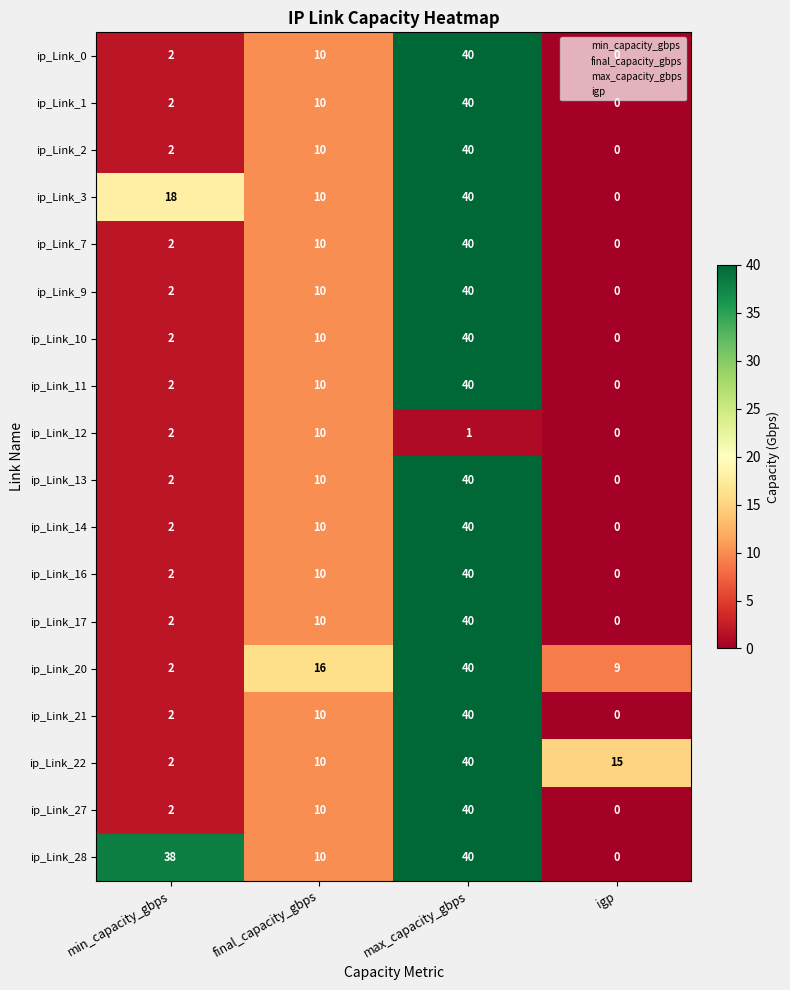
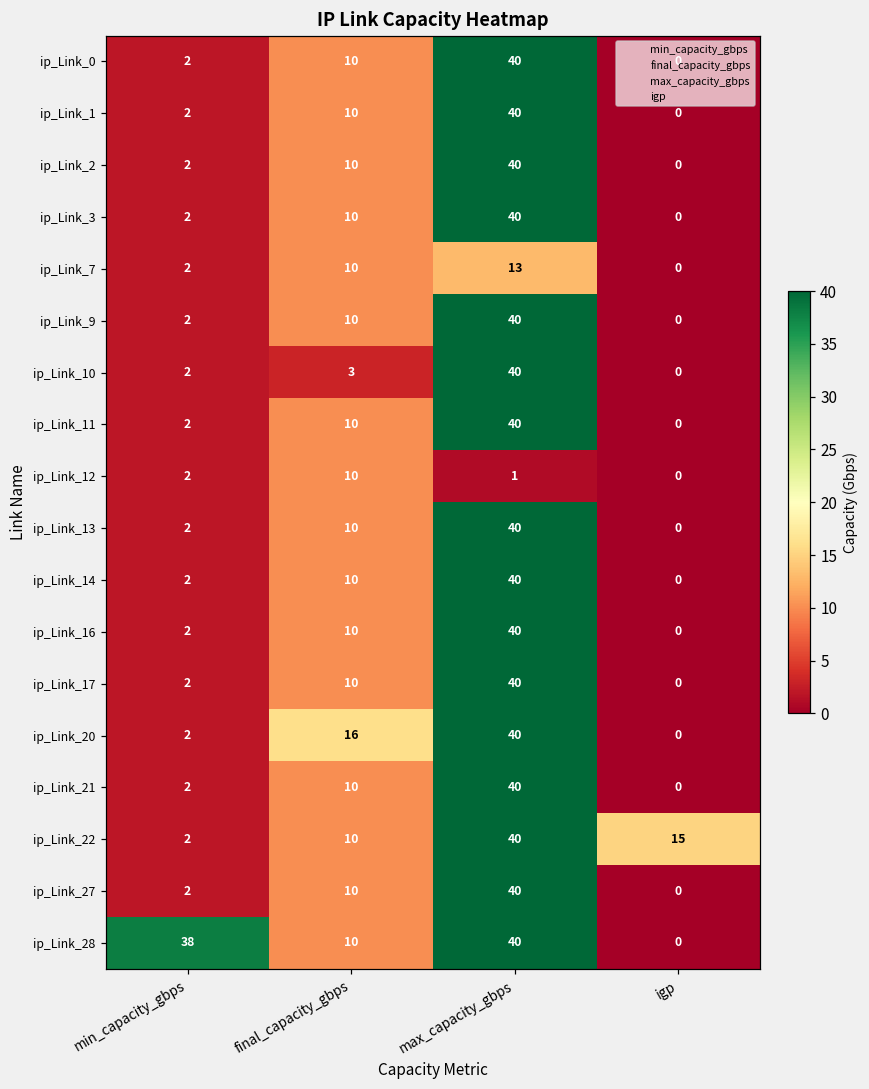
ip_Link_3, min_capacity_gbps: 18 -> 2
ip_Link_7, max_capacity_gbps: 40 -> 13
ip_Link_10, final_capacity_gbps: 10 -> 3
ip_Link_20, igp: 9 -> 0
